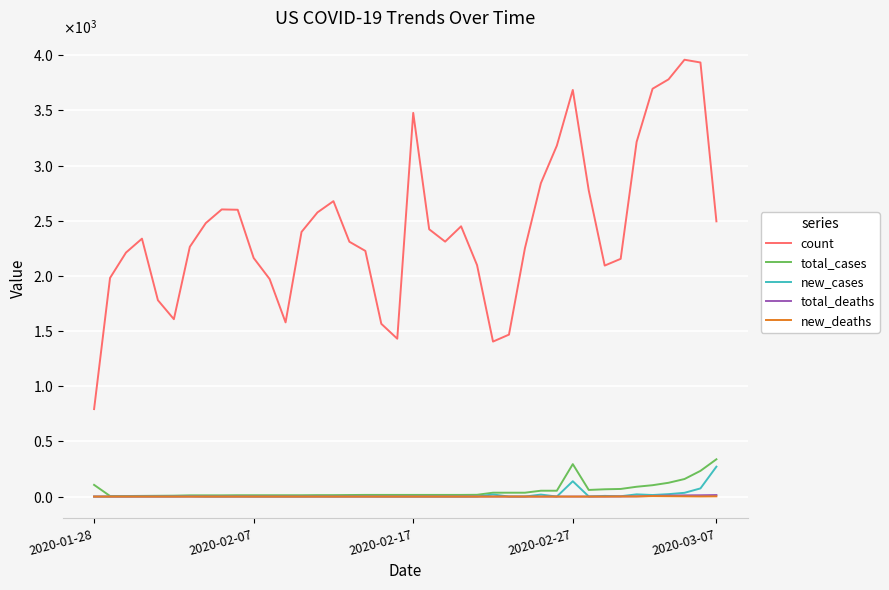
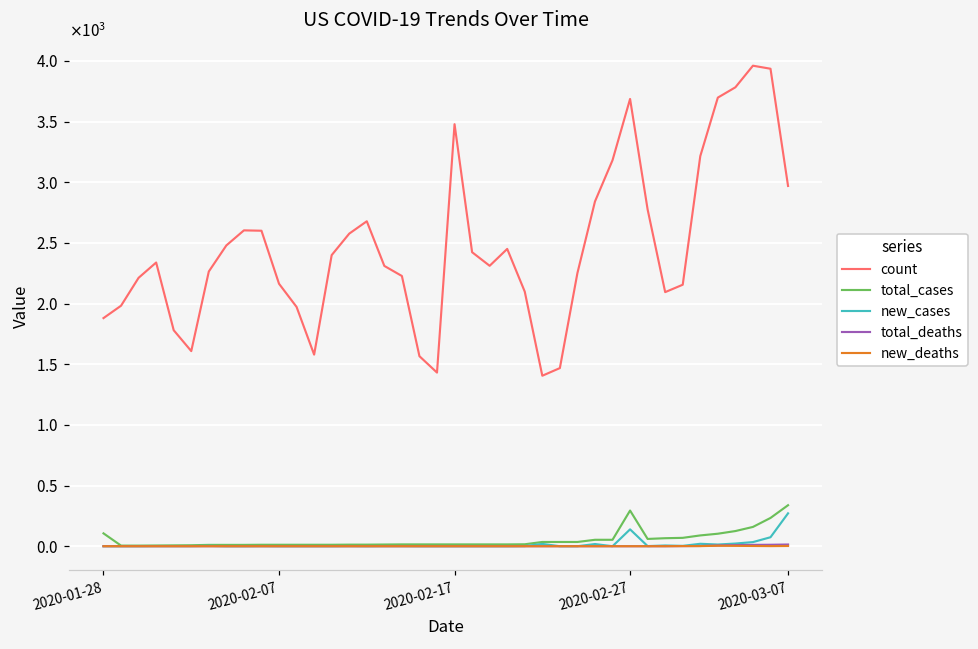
count, 2020-01-28: 790 -> 1880
count, 2020-03-07: 2500 -> 2970
